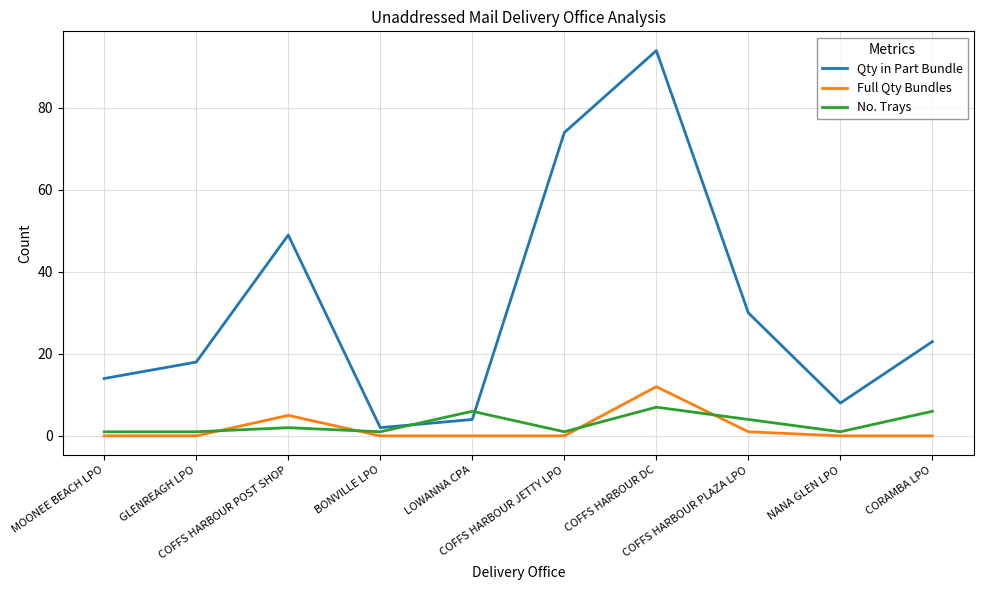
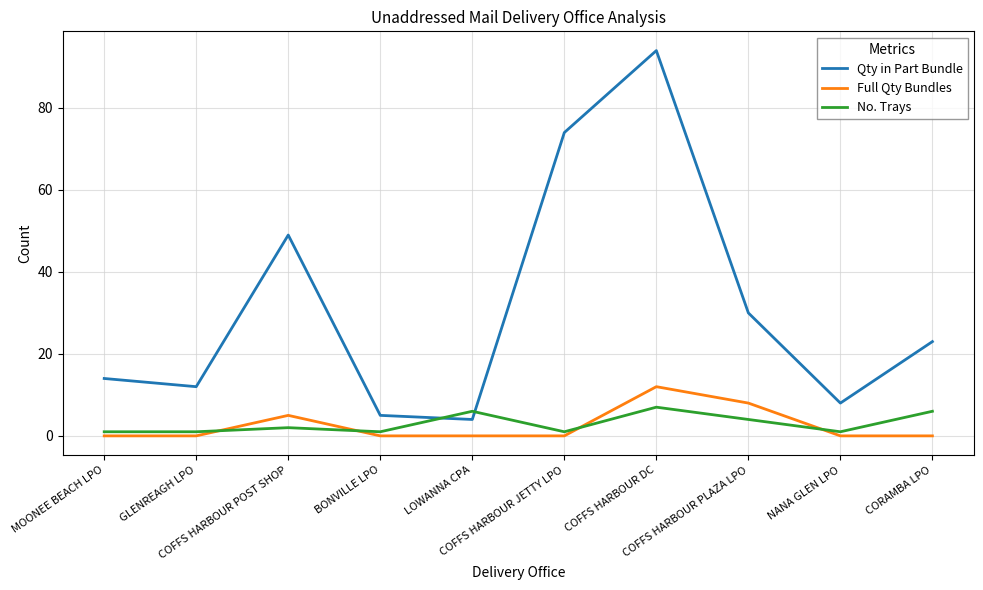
Qty in Part Bundle, GLENREAGH LPO: 18 -> 12
Qty in Part Bundle, BONVILLE LPO: 2 -> 5
Full Qty Bundles, COFFS HARBOUR PLAZA LPO: 1 -> 8
